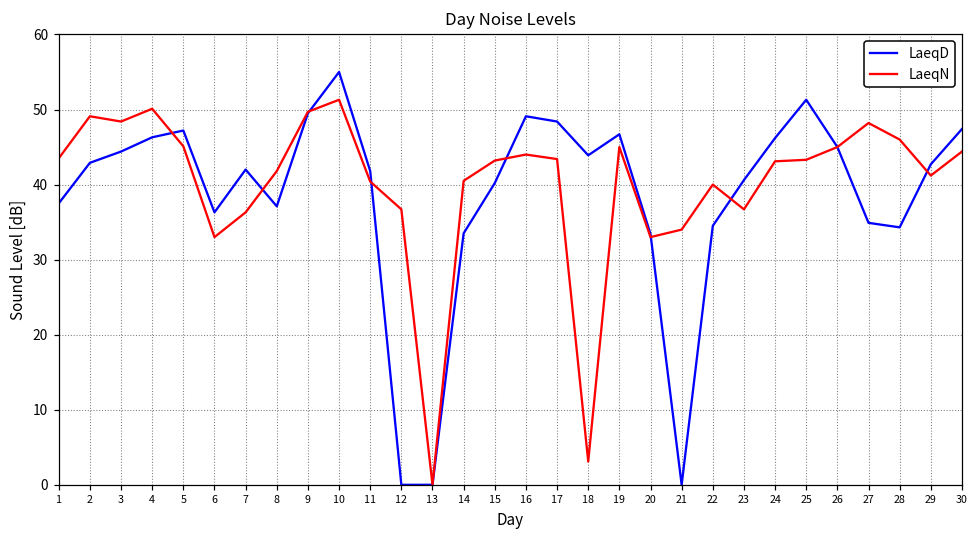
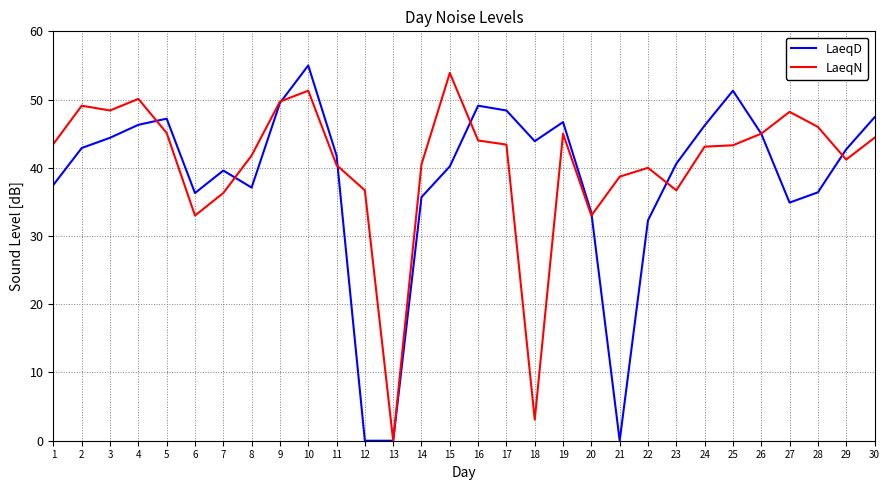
LaeqD, 7: 42 -> 40
LaeqD, 14: 34 -> 36
LaeqN, 15: 43 -> 54
LaeqN, 21: 34 -> 39
LaeqD, 22: 35 -> 32
LaeqD, 28: 34 -> 36
